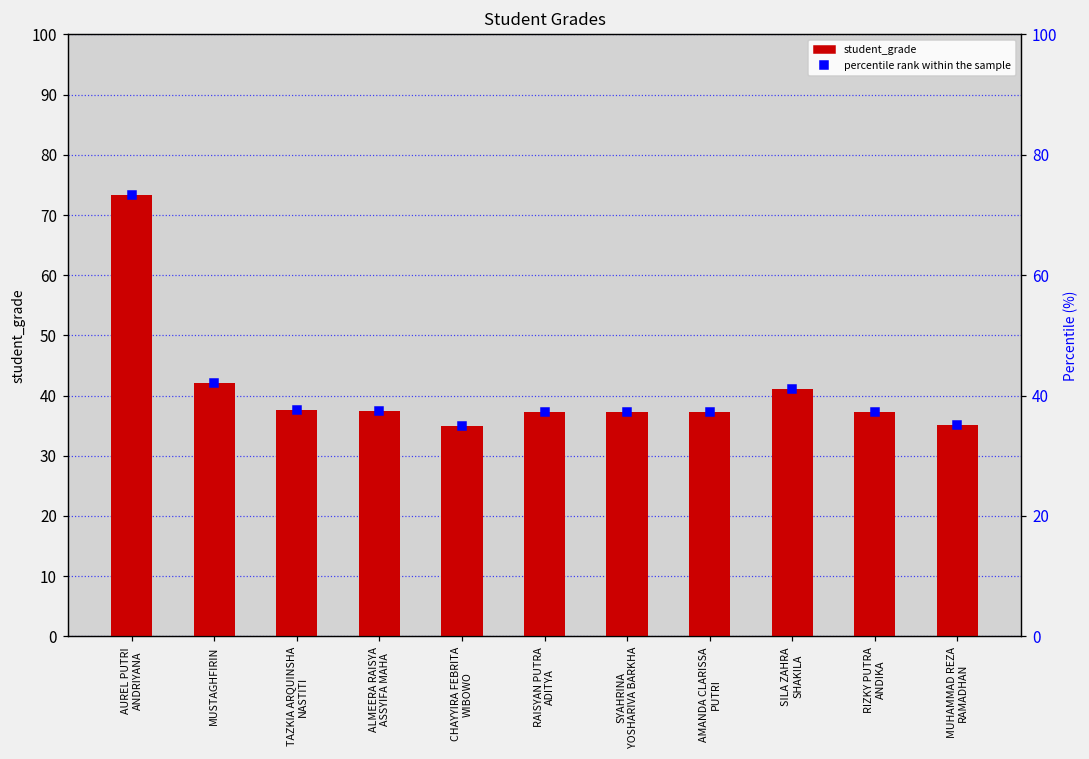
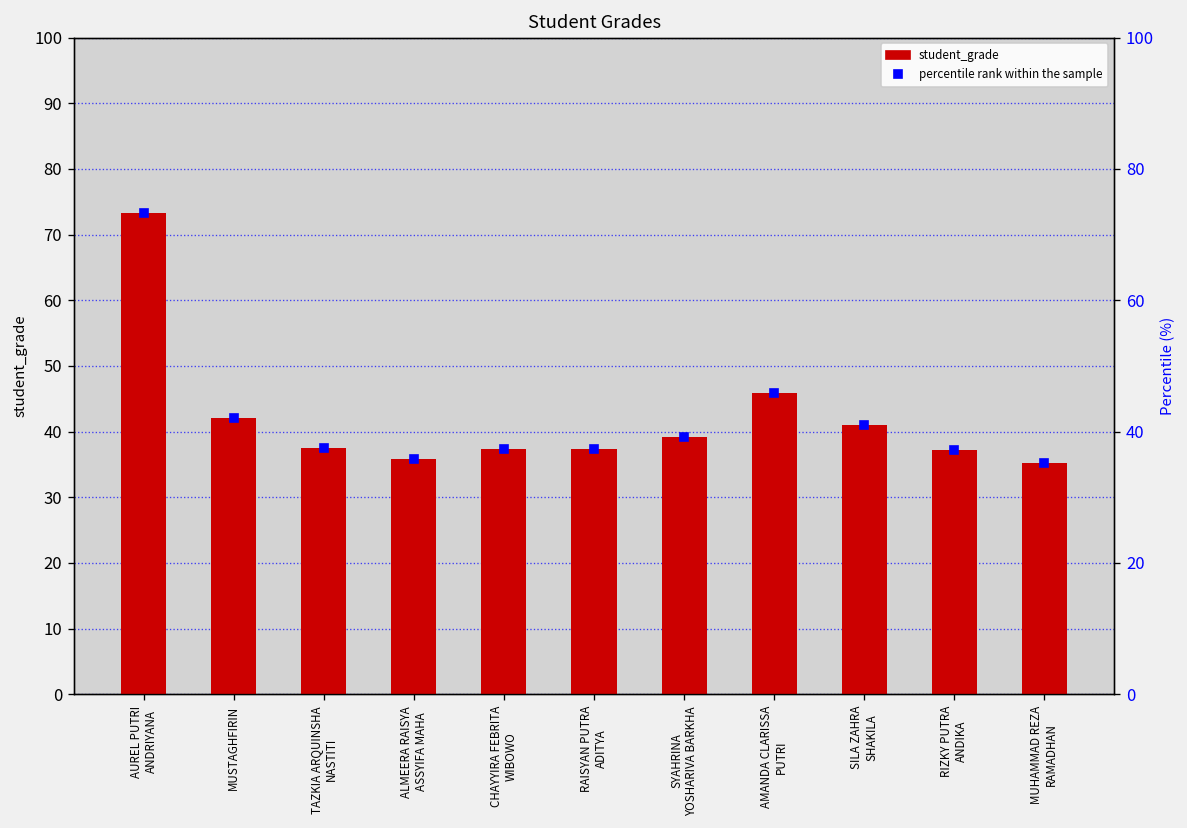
student_grade, ALMEERA RAISYA ASSYIFA MAHA: 37 -> 36
student_grade, CHAYYIRA FEBRITA WIBOWO: 35 -> 37
student_grade, SYAHRINA YOSHARIVA BARKHA: 37 -> 39
student_grade, AMANDA CLARISSA PUTRI: 37 -> 46
